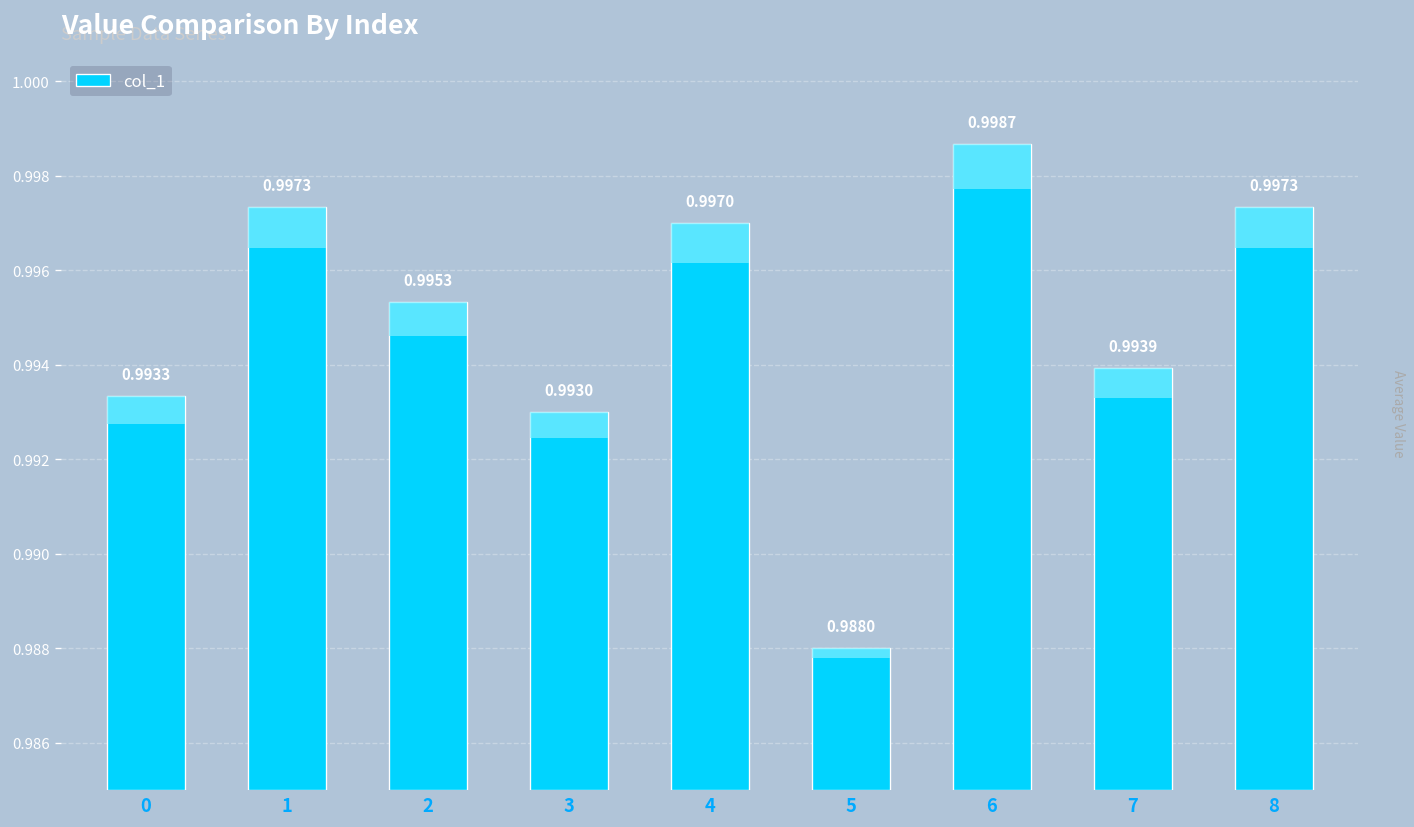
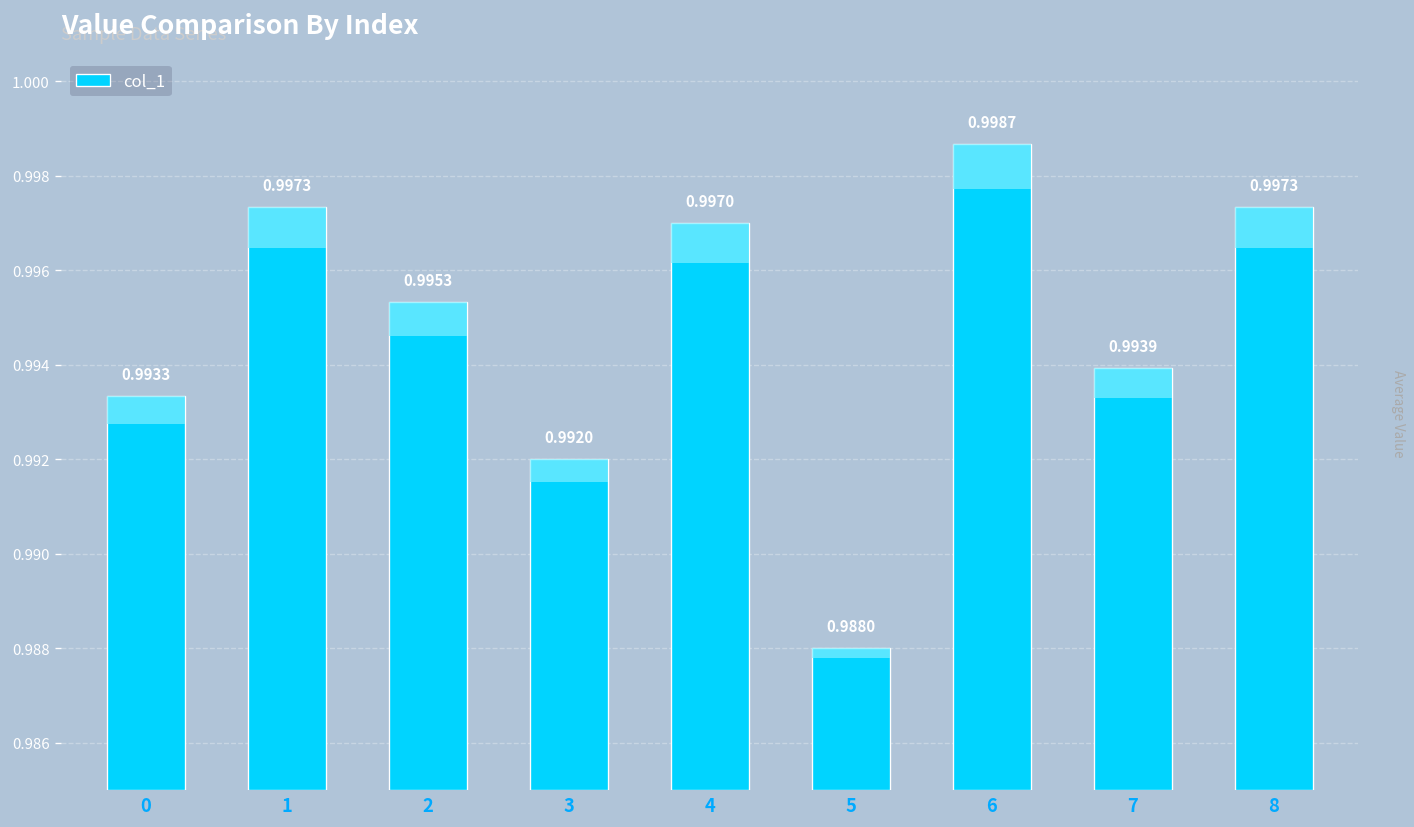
3: 0.9930 -> 0.9920
